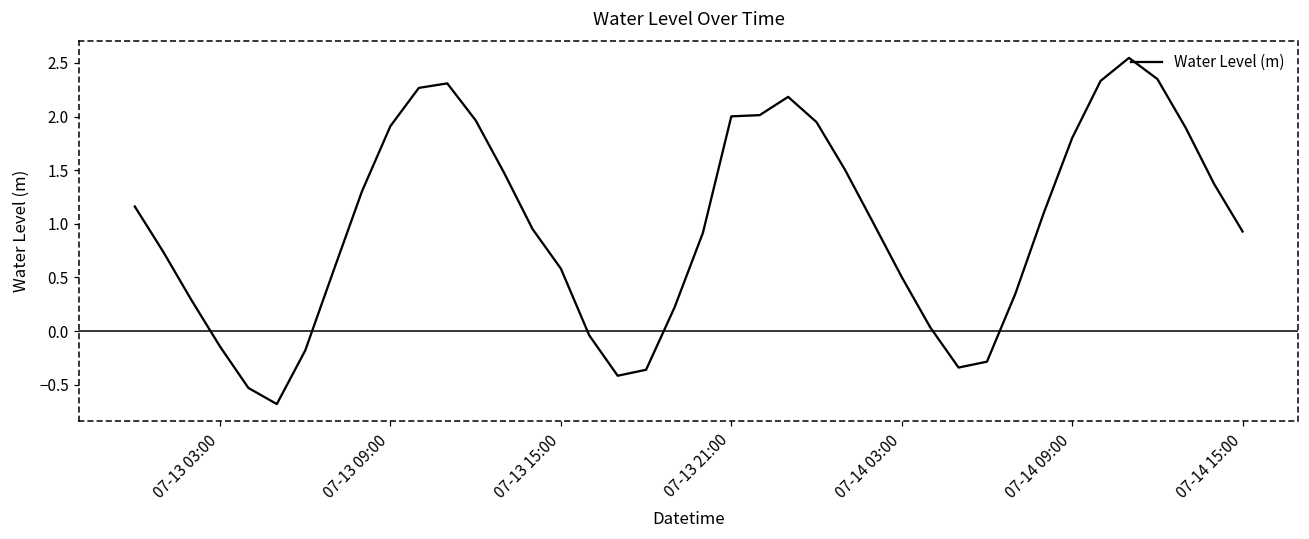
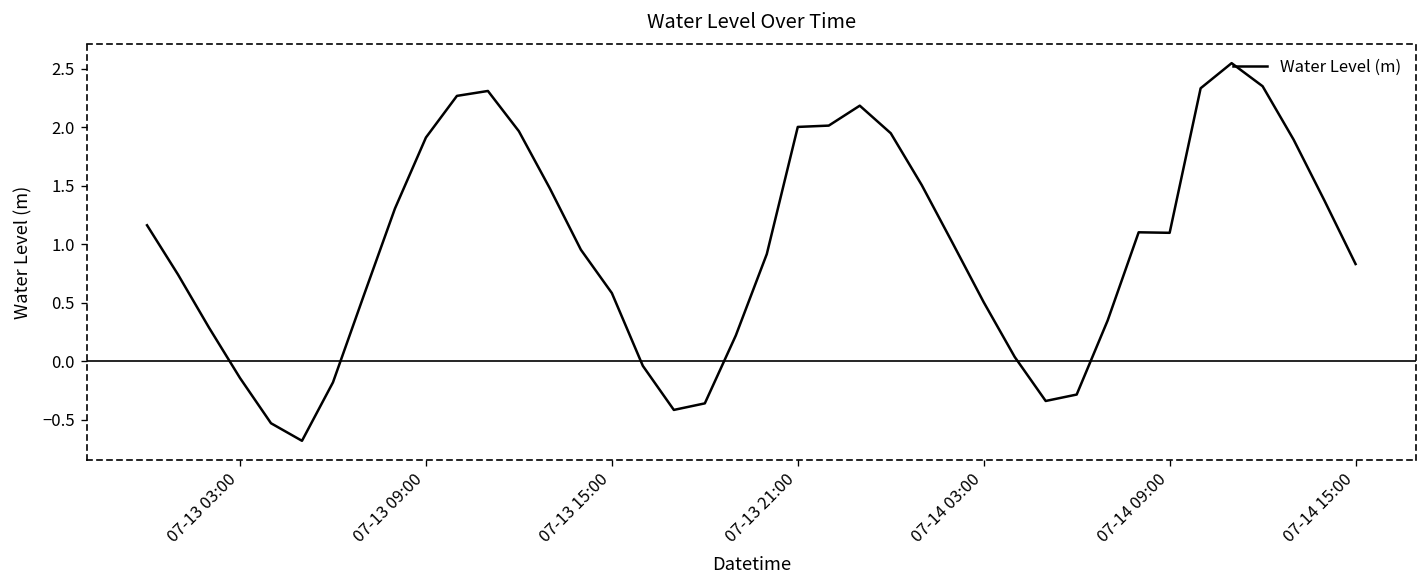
07-14 09:00: 1.8 -> 1.1
07-14 15:00: 0.9 -> 0.8
